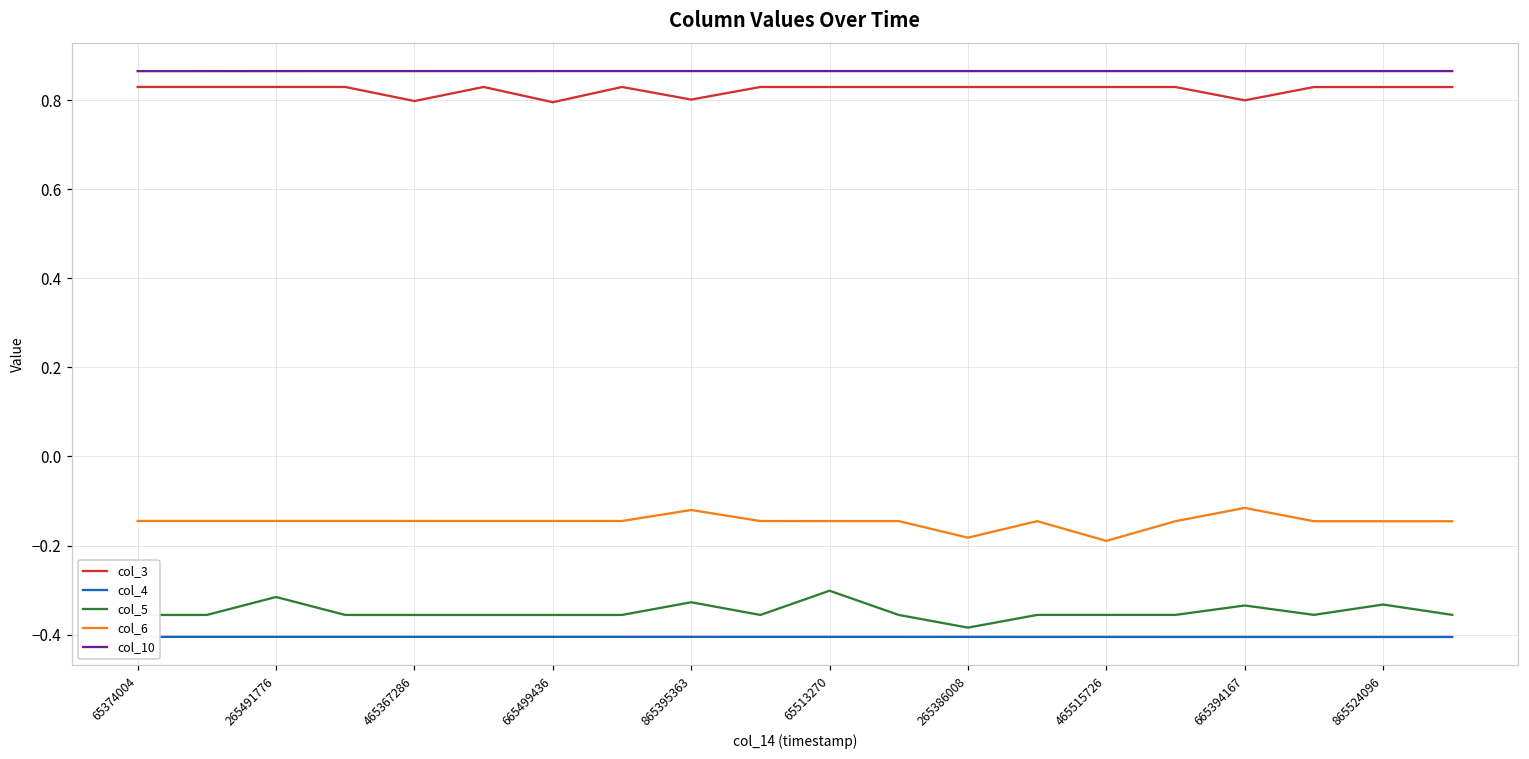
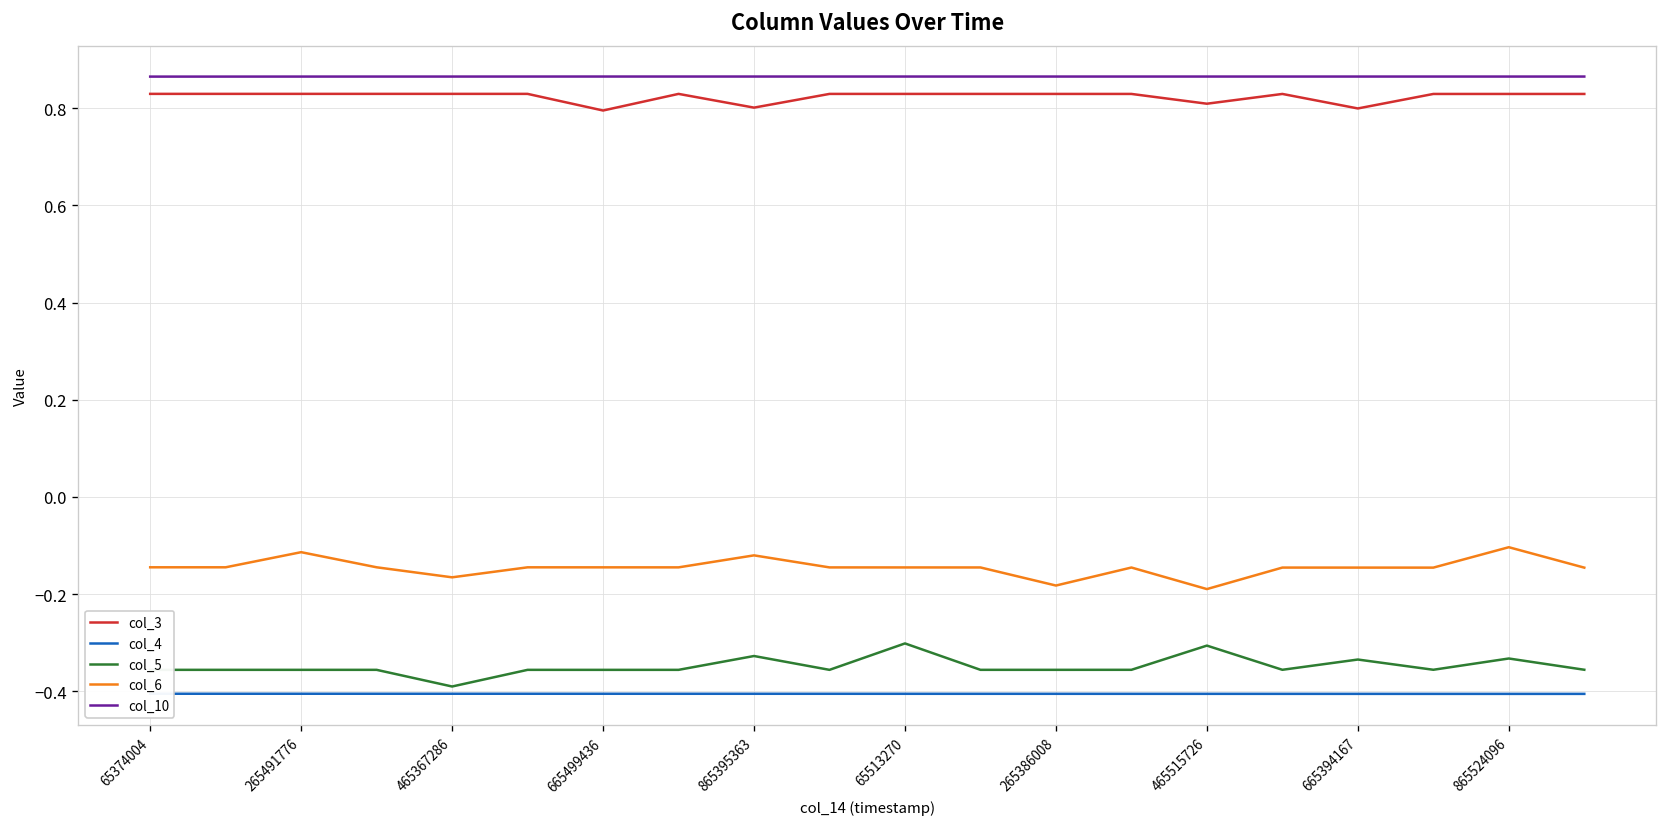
col_5, 265491776: -0.32 -> -0.36
col_6, 265491776: -0.14 -> -0.11
col_3, 465367286: 0.80 -> 0.83
col_5, 465367286: -0.36 -> -0.39
col_6, 465367286: -0.14 -> -0.17
col_5, 265386008: -0.38 -> -0.36
col_3, 465515726: 0.83 -> 0.81
col_5, 465515726: -0.36 -> -0.31
col_6, 665394167: -0.12 -> -0.15
col_6, 865524096: -0.15 -> -0.10
